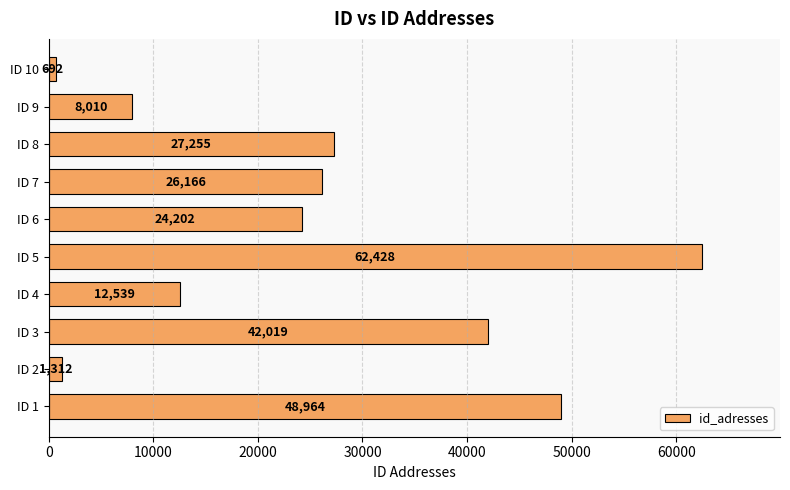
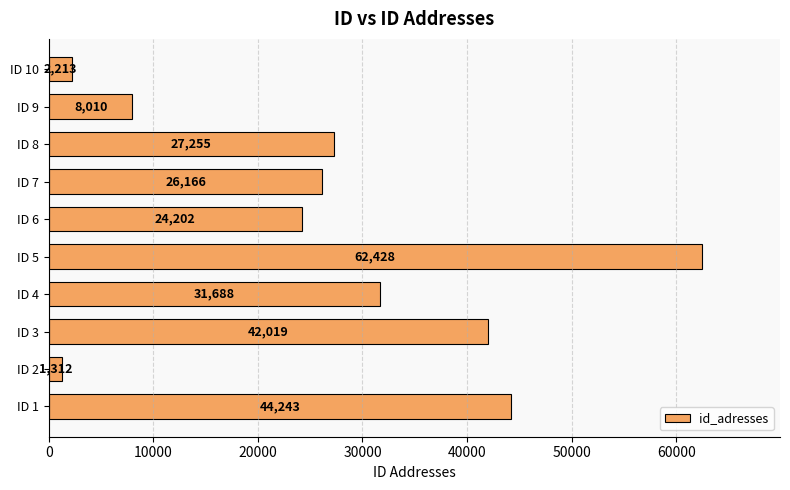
ID 10: 692 -> 2,213
ID 4: 12,539 -> 31,688
ID 1: 48,964 -> 44,243
